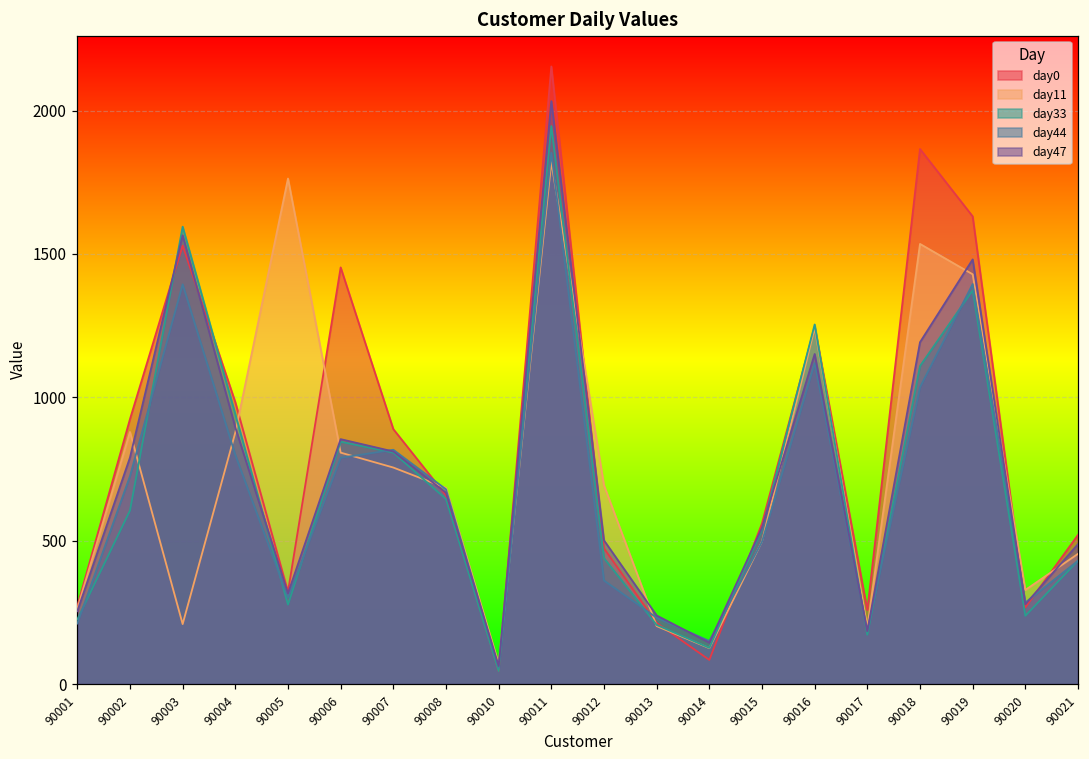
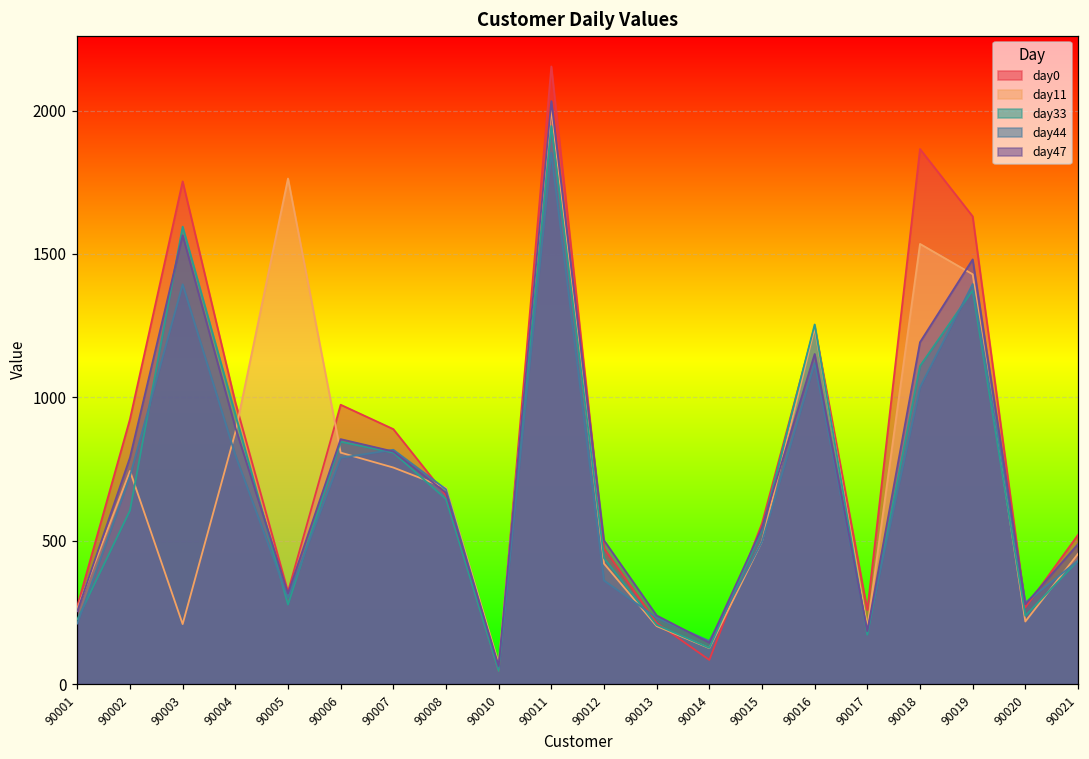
day11, 90002: 880 -> 740
day0, 90003: 1530 -> 1750
day0, 90006: 1450 -> 970
day11, 90011: 1820 -> 2010
day11, 90012: 690 -> 420
day11, 90020: 330 -> 220
